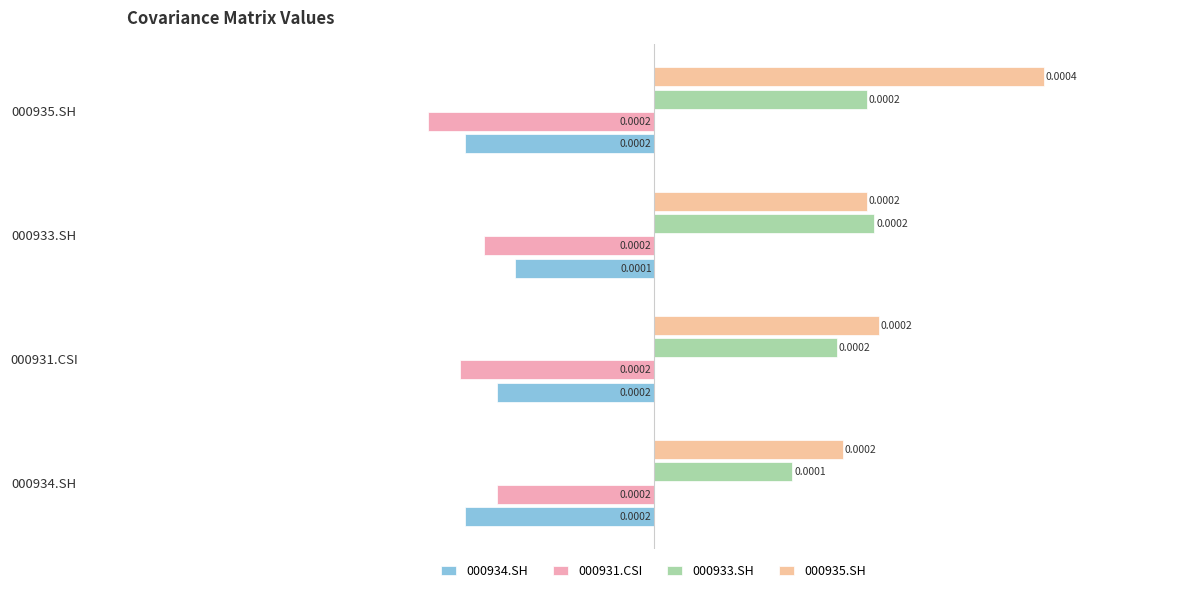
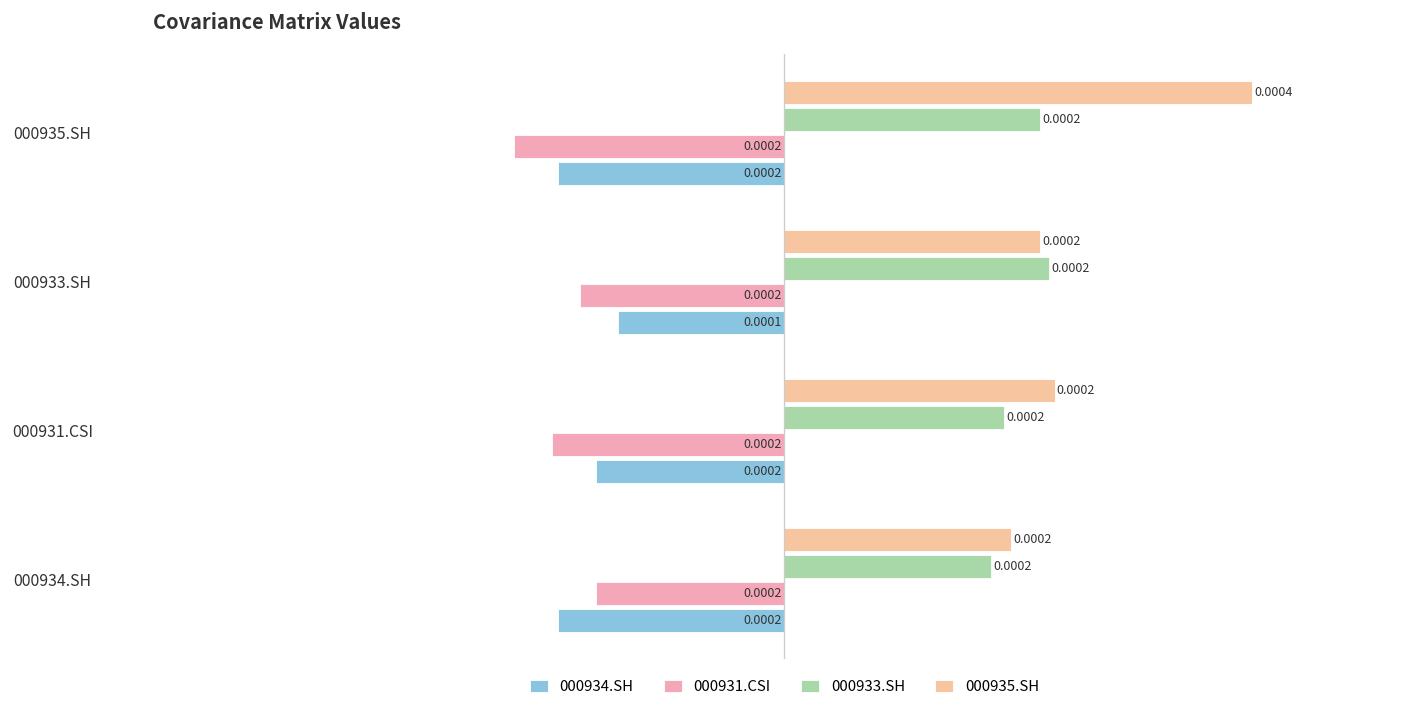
000933.SH, 000934.SH: 0.0001 -> 0.0002
